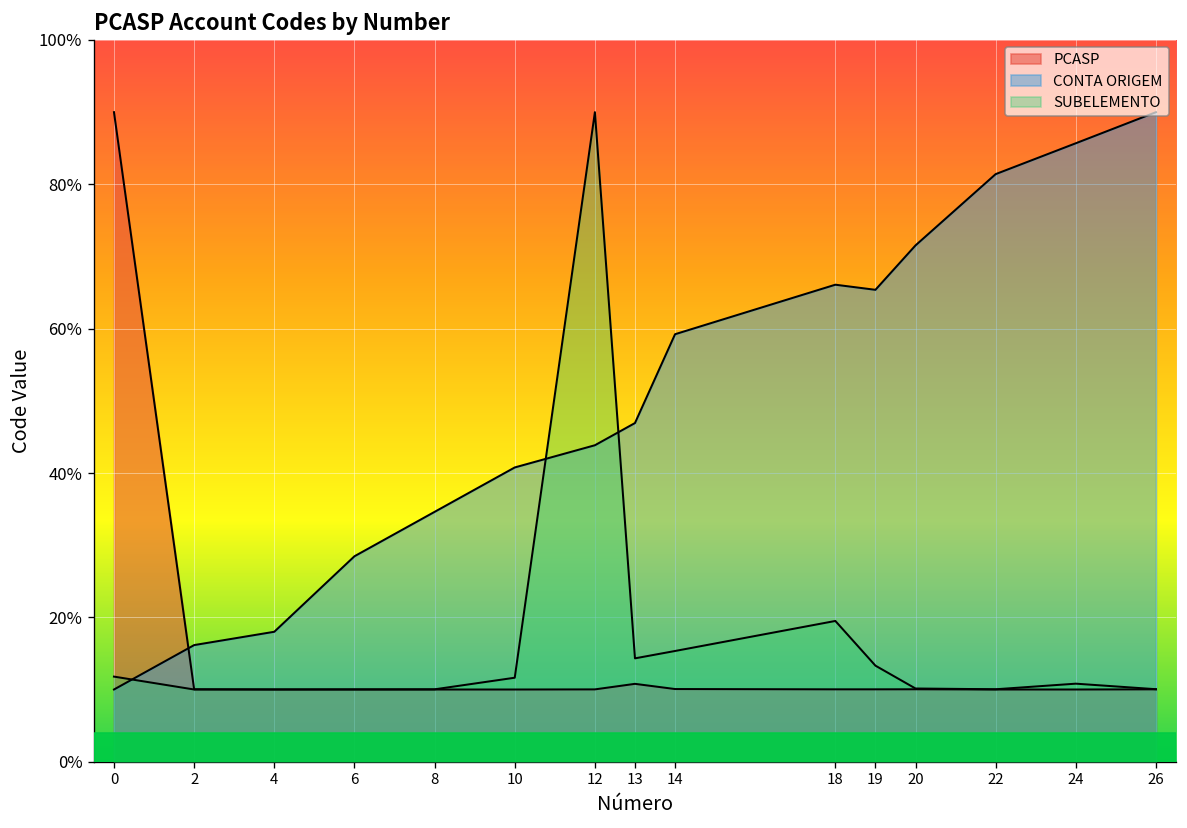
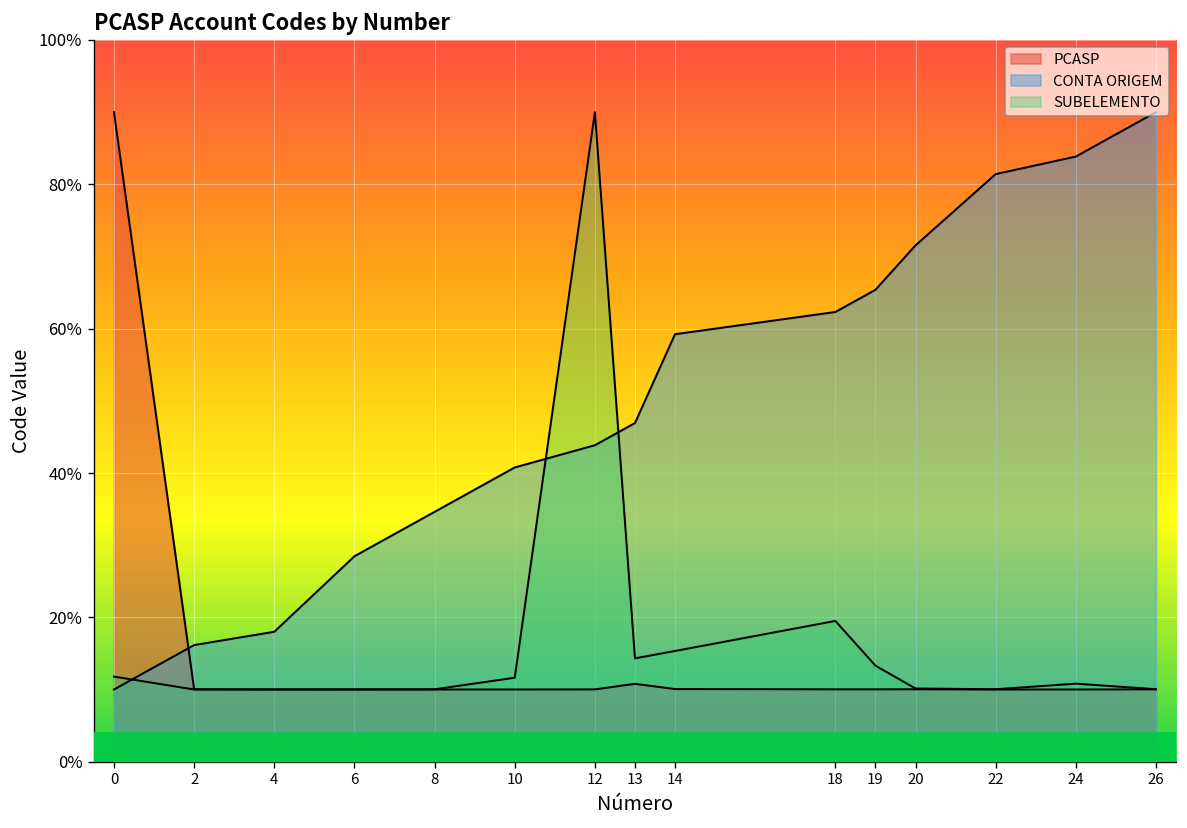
CONTA ORIGEM, 18: 66% -> 62%
CONTA ORIGEM, 24: 86% -> 84%
